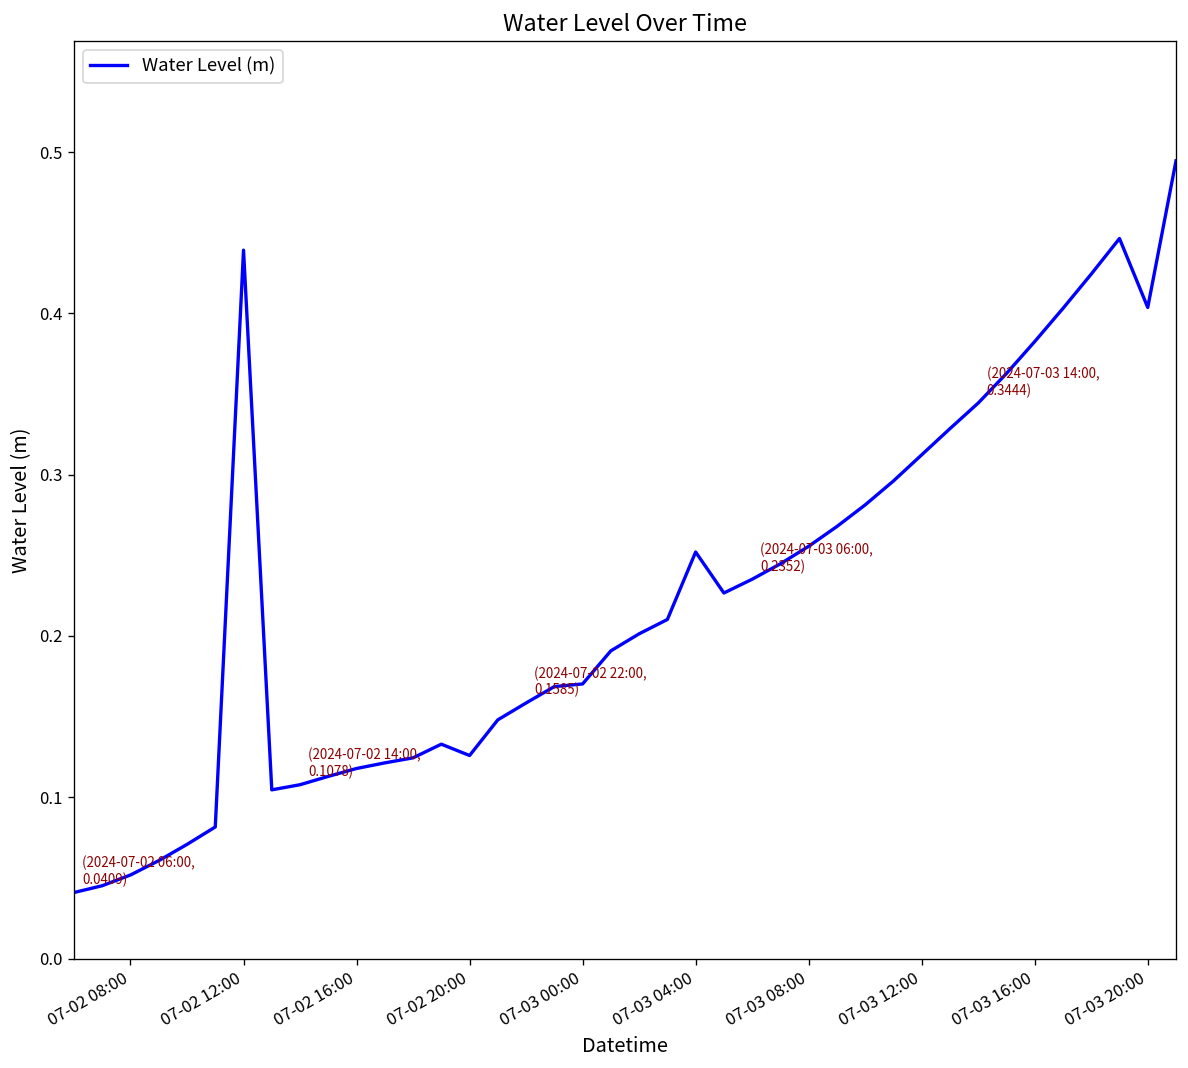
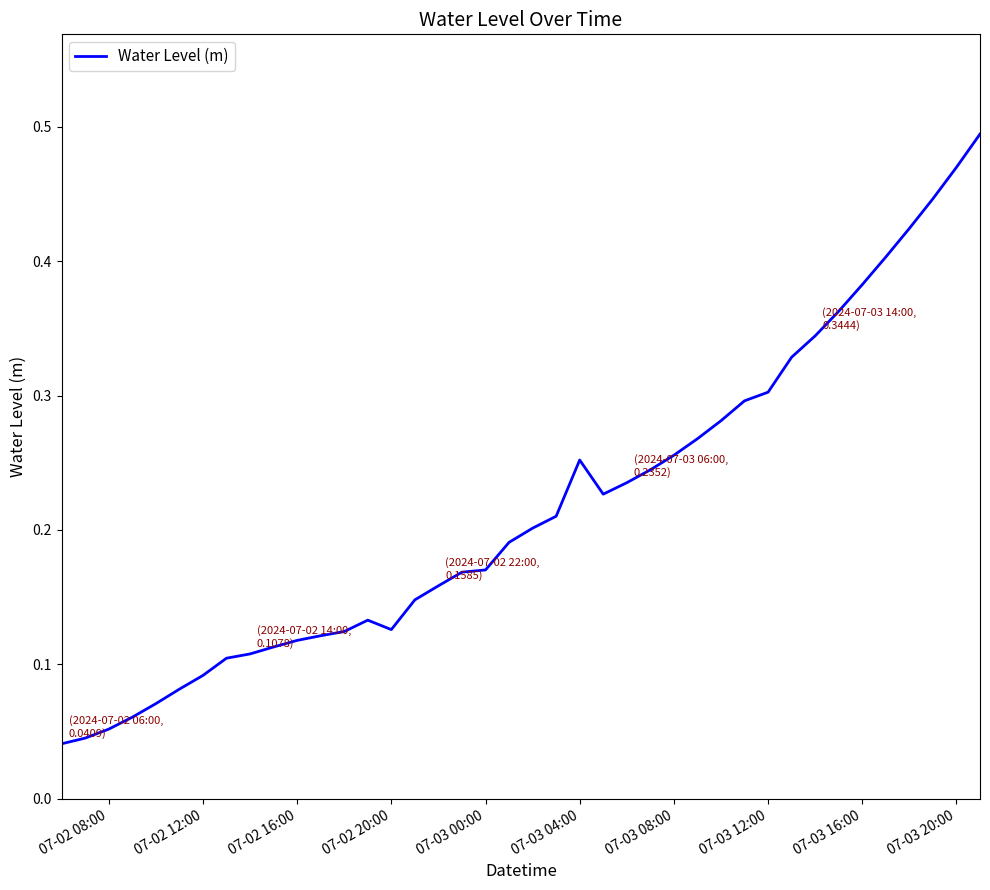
07-02 12:00: 0.439 -> 0.092
07-03 12:00: 0.312 -> 0.303
07-03 20:00: 0.404 -> 0.470
